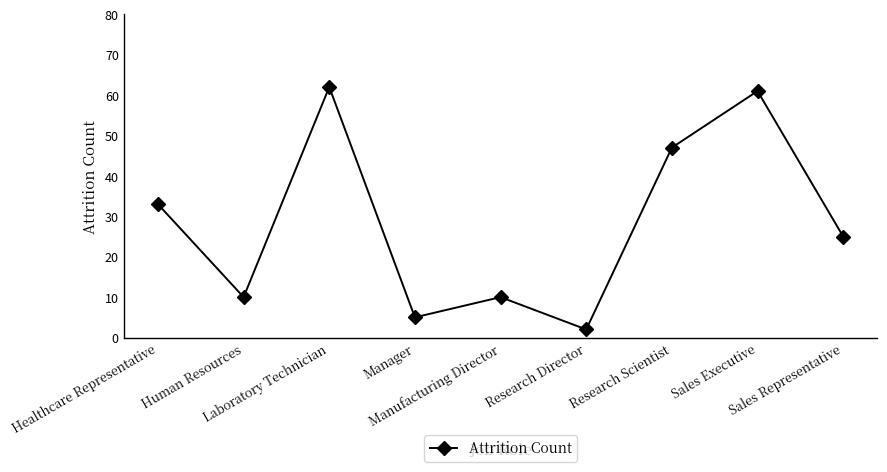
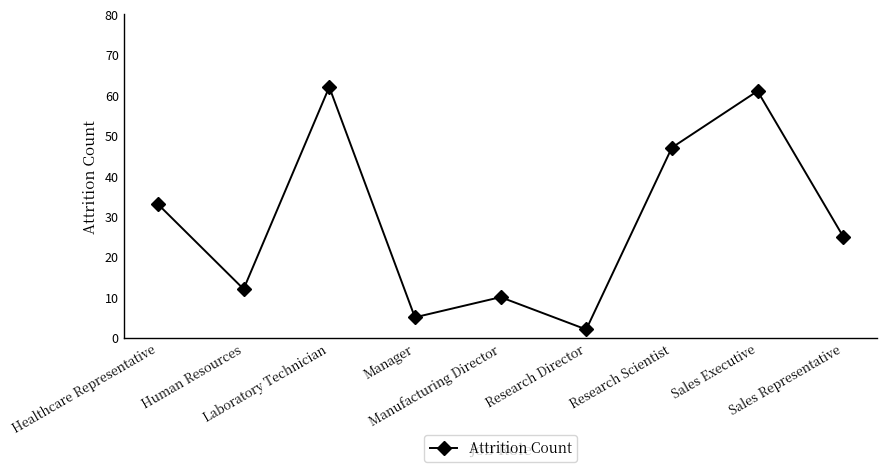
Human Resources: 10 -> 12
